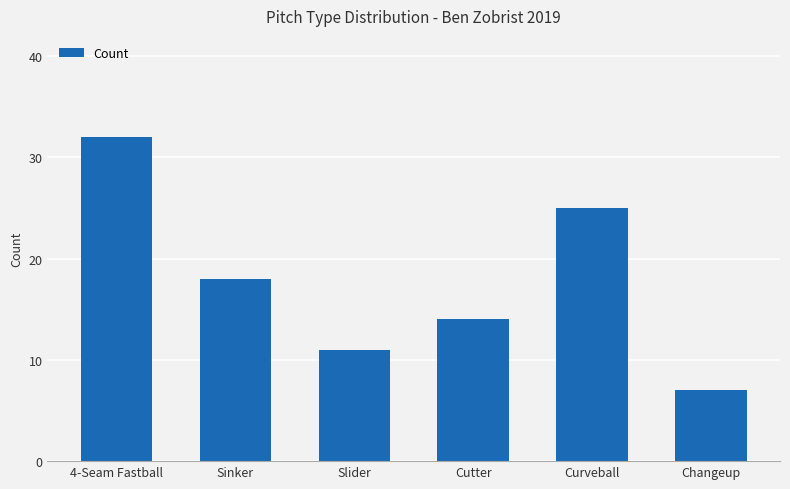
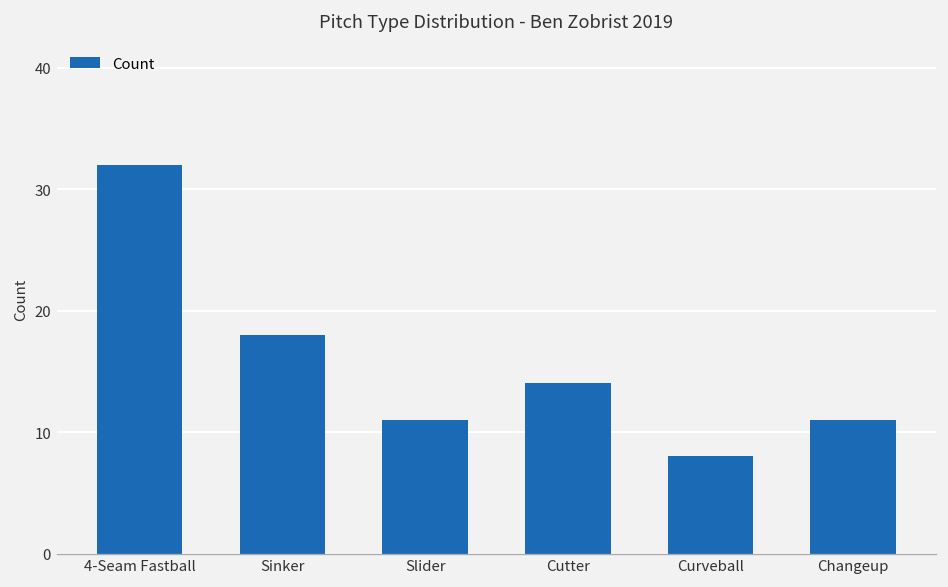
Curveball: 25 -> 8
Changeup: 7 -> 11
